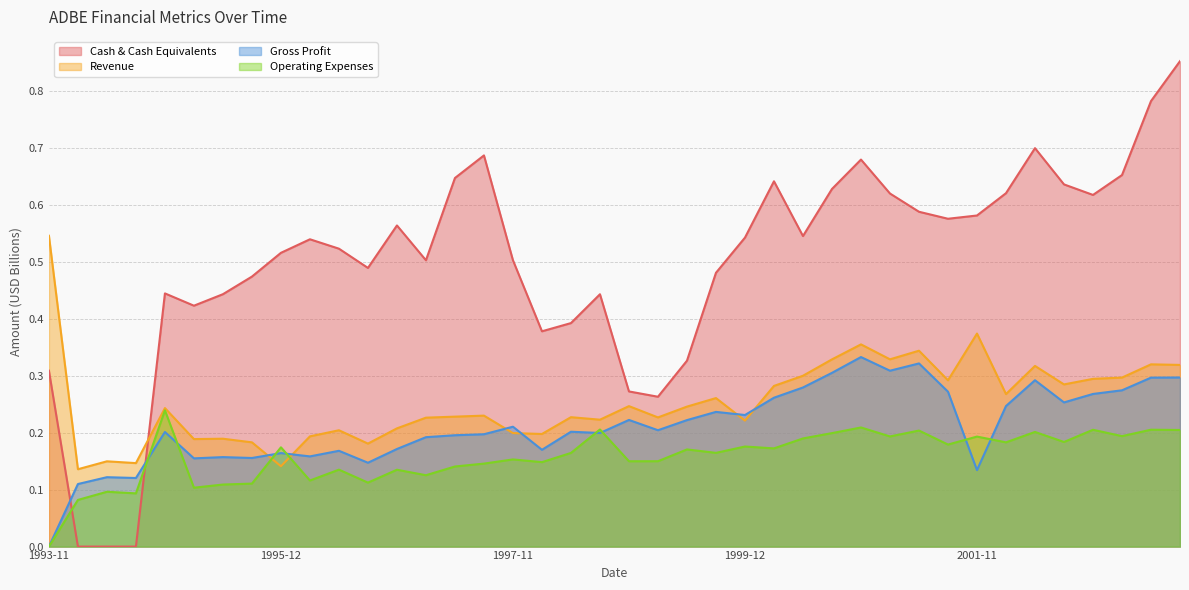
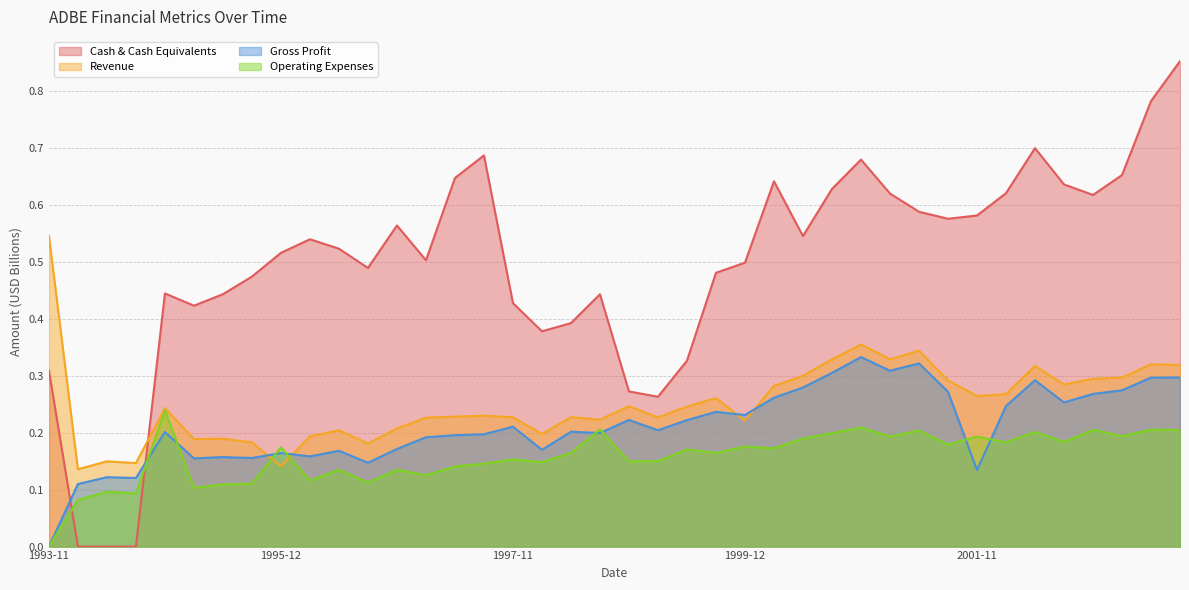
Cash & Cash Equivalents, 1997-11: 0.50 -> 0.43
Revenue, 1997-11: 0.20 -> 0.23
Cash & Cash Equivalents, 1999-12: 0.54 -> 0.50
Revenue, 2001-11: 0.37 -> 0.26
